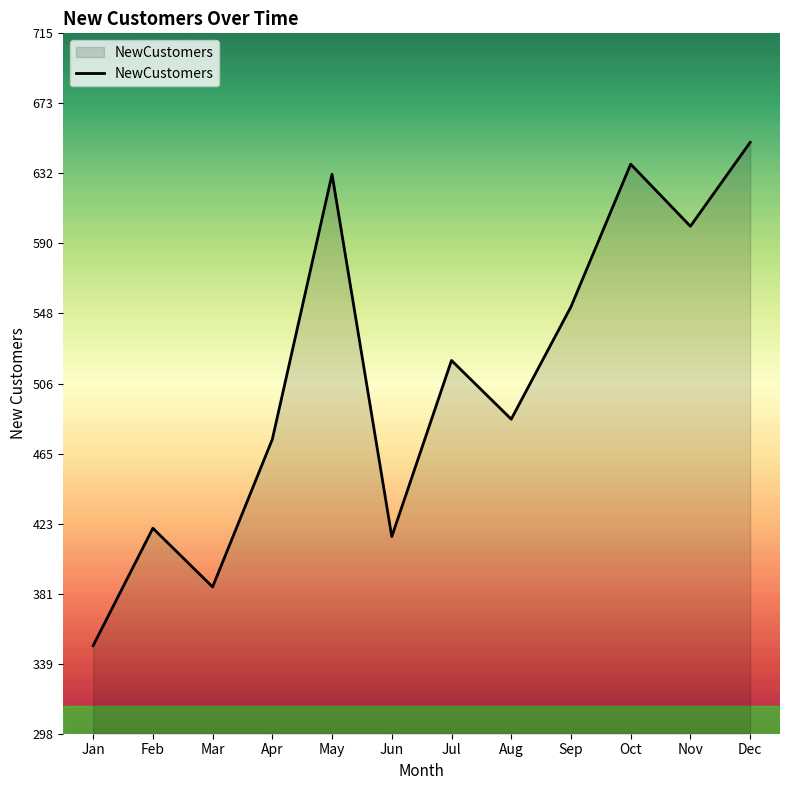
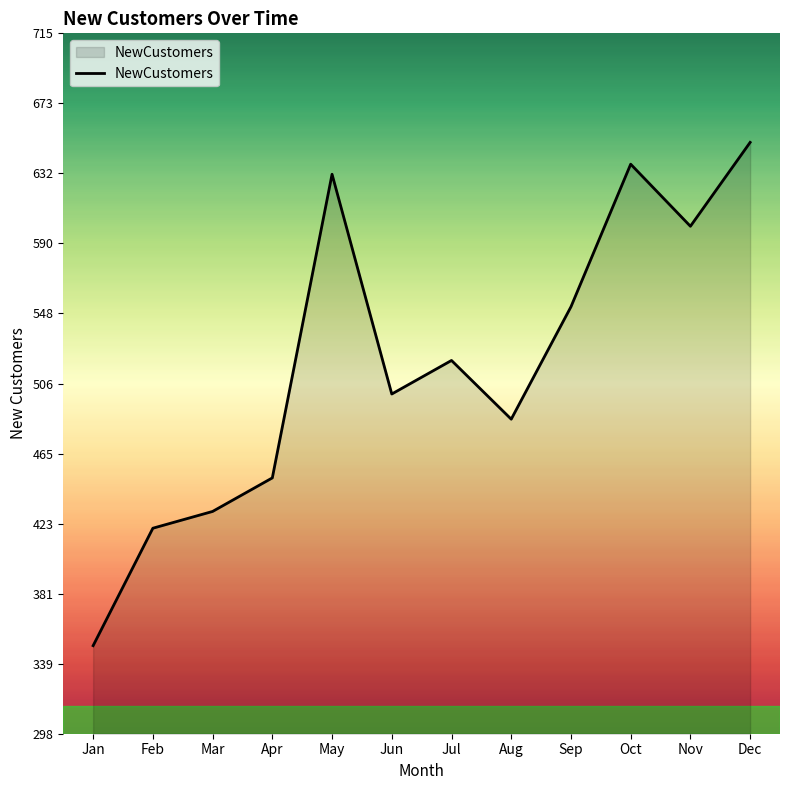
Mar: 385 -> 430
Apr: 473 -> 450
Jun: 415 -> 500
